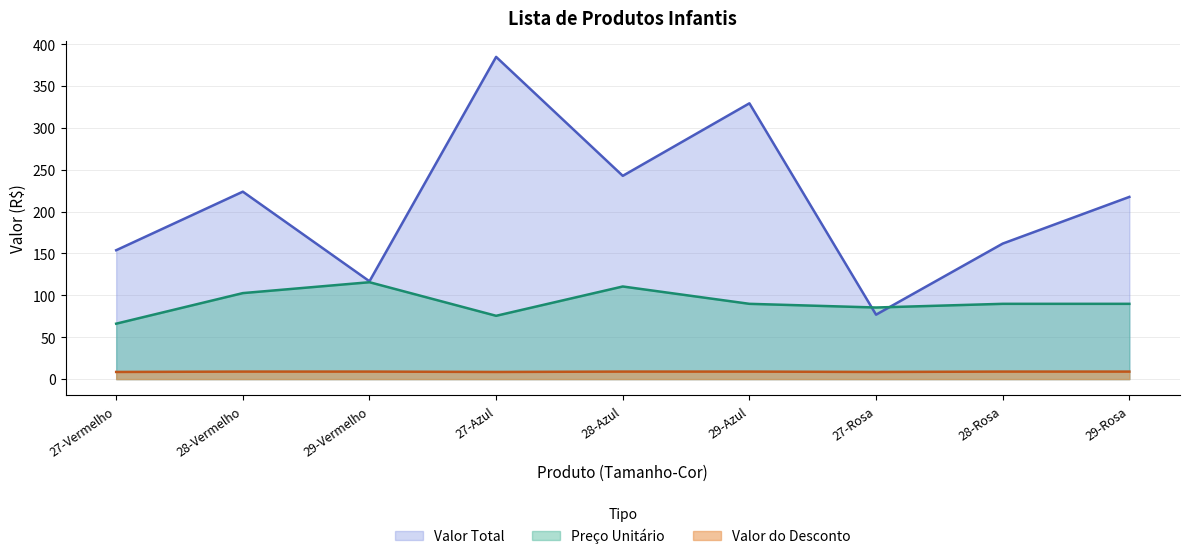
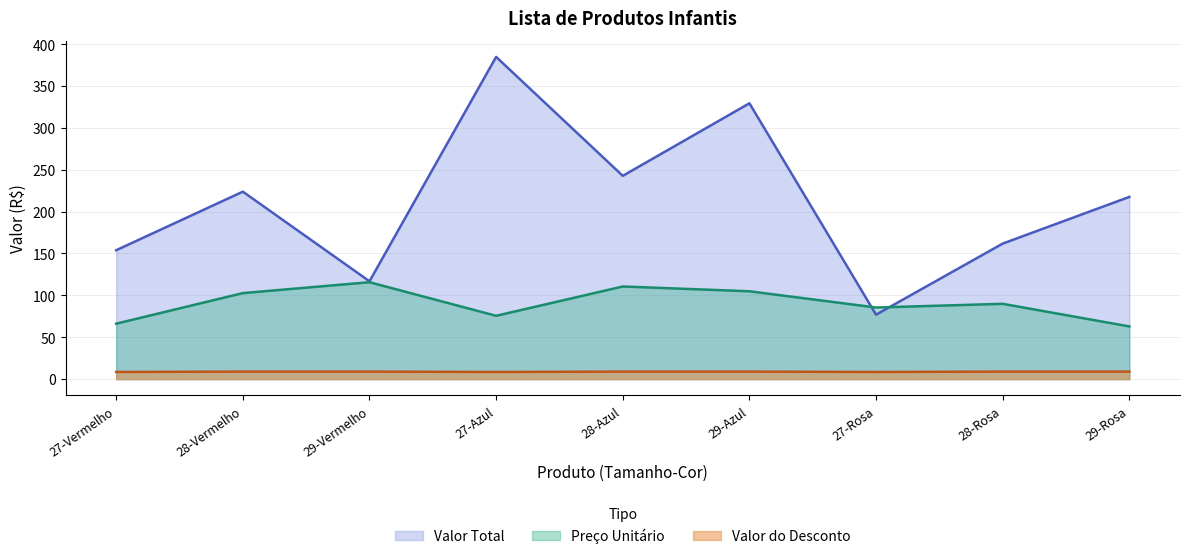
Preço Unitário, 29-Azul: 90 -> 100
Preço Unitário, 29-Rosa: 90 -> 60
